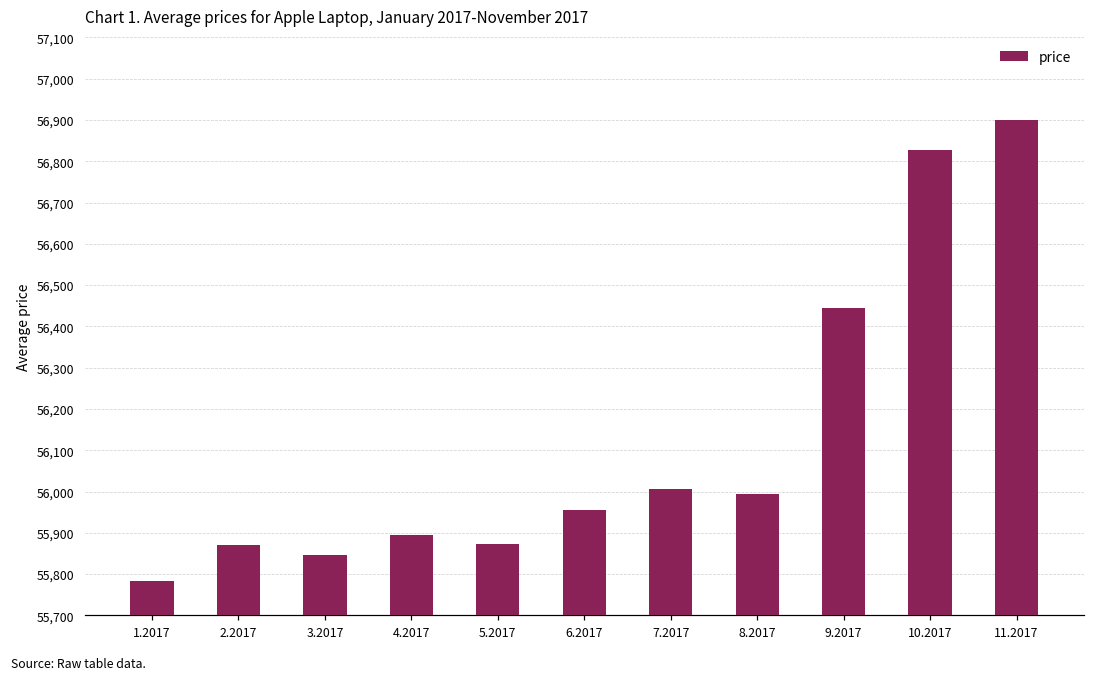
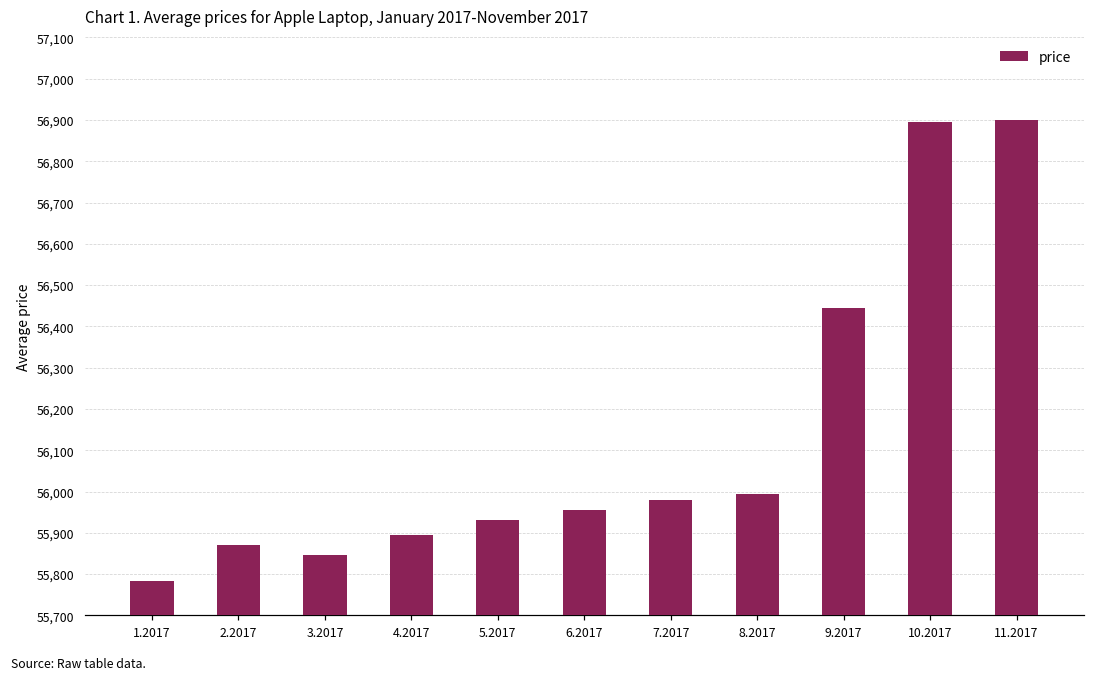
5.2017: 55,870 -> 55,930
7.2017: 56,010 -> 55,980
10.2017: 56,830 -> 56,900
